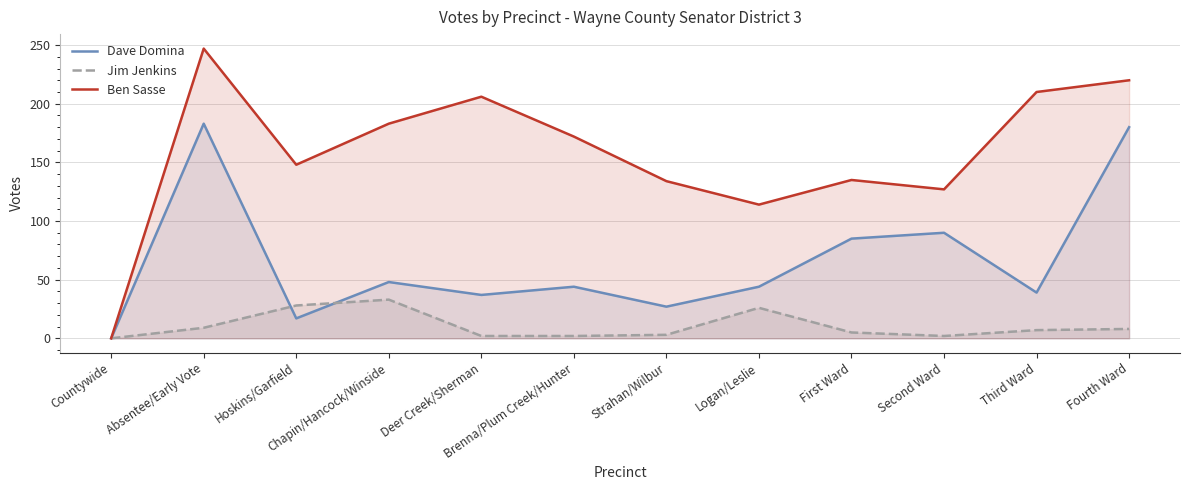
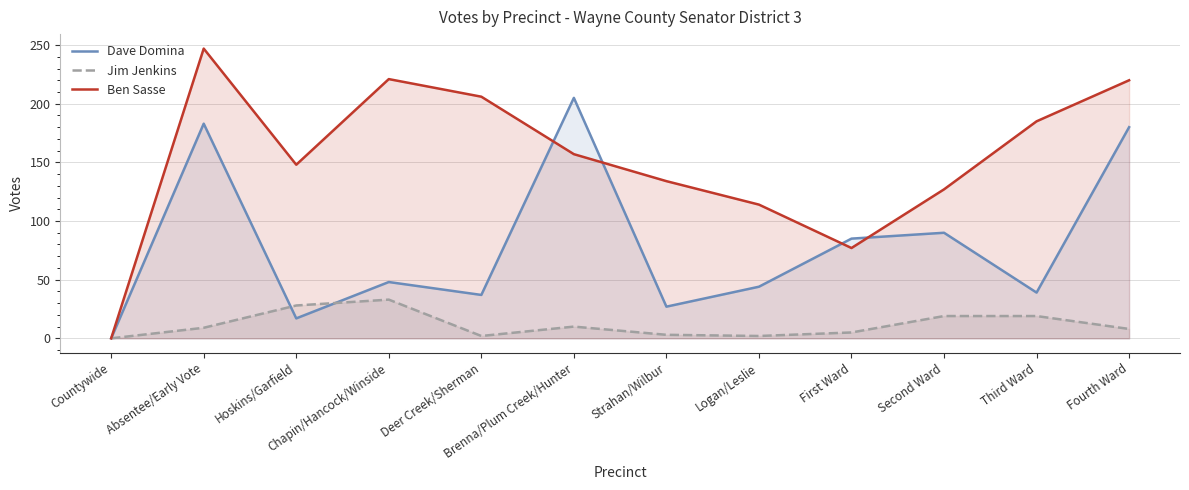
Ben Sasse, Chapin/Hancock/Winside: 183 -> 221
Dave Domina, Brenna/Plum Creek/Hunter: 44 -> 205
Jim Jenkins, Brenna/Plum Creek/Hunter: 2 -> 10
Ben Sasse, Brenna/Plum Creek/Hunter: 172 -> 157
Jim Jenkins, Logan/Leslie: 26 -> 2
Ben Sasse, First Ward: 135 -> 77
Jim Jenkins, Second Ward: 2 -> 19
Jim Jenkins, Third Ward: 7 -> 19
Ben Sasse, Third Ward: 210 -> 185
